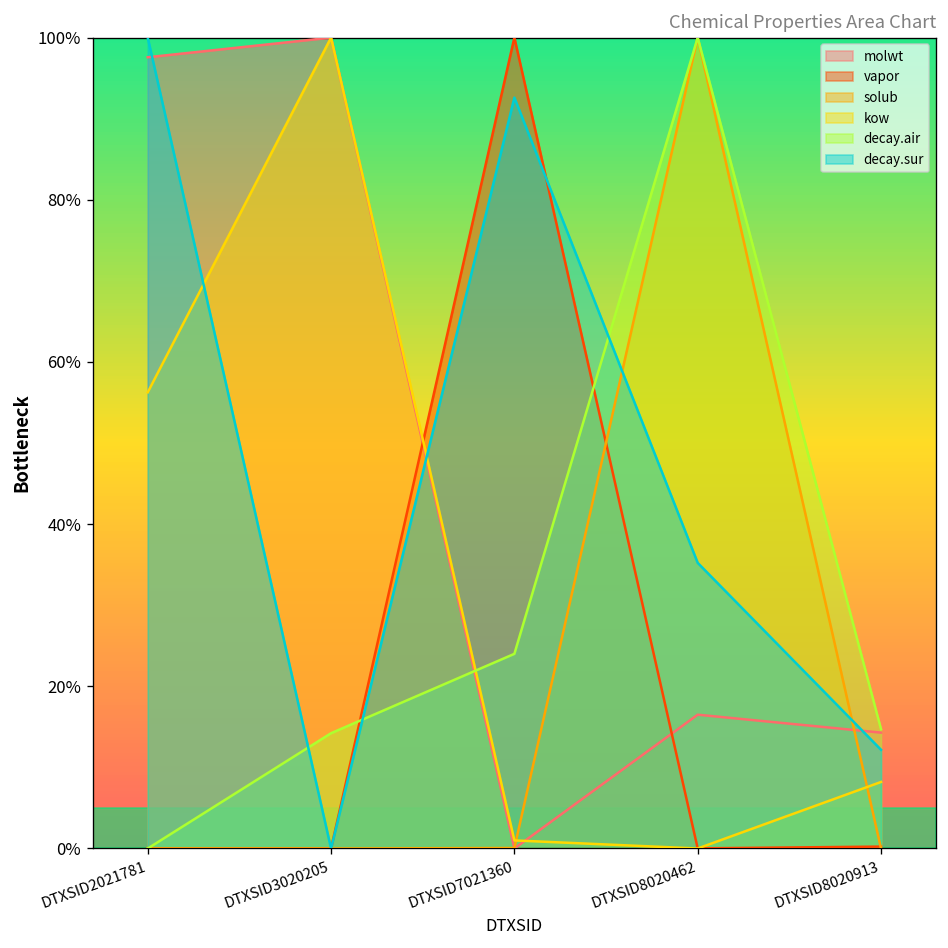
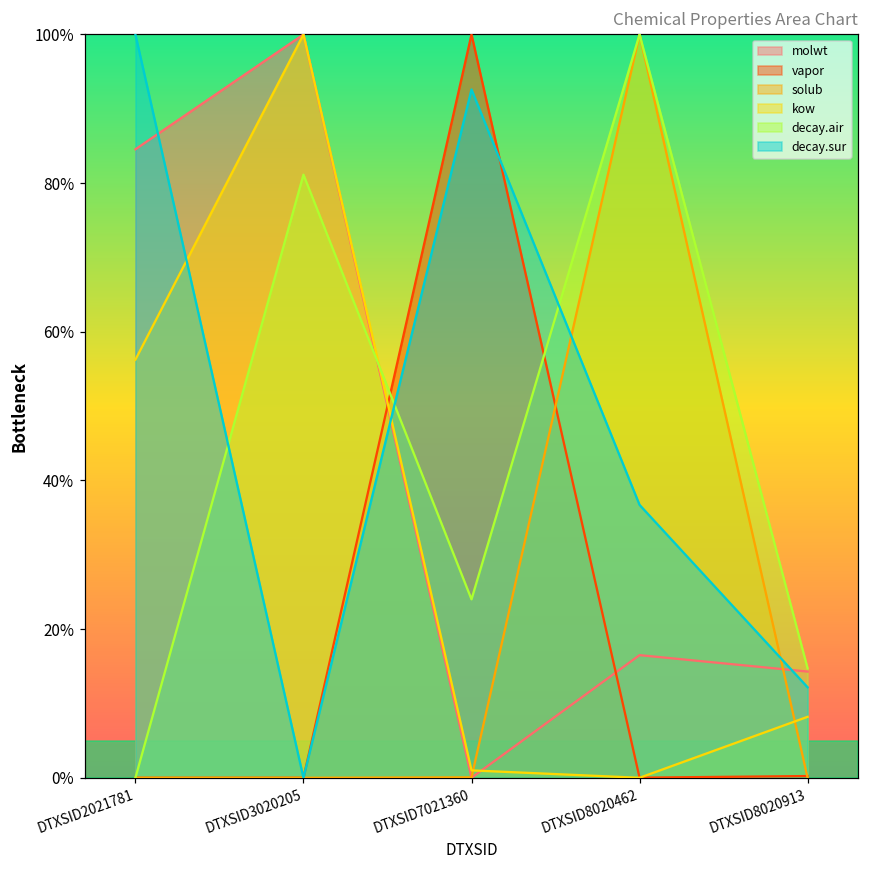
molwt, DTXSID2021781: 98% -> 85%
decay.air, DTXSID3020205: 14% -> 81%
decay.sur, DTXSID8020462: 35% -> 37%
